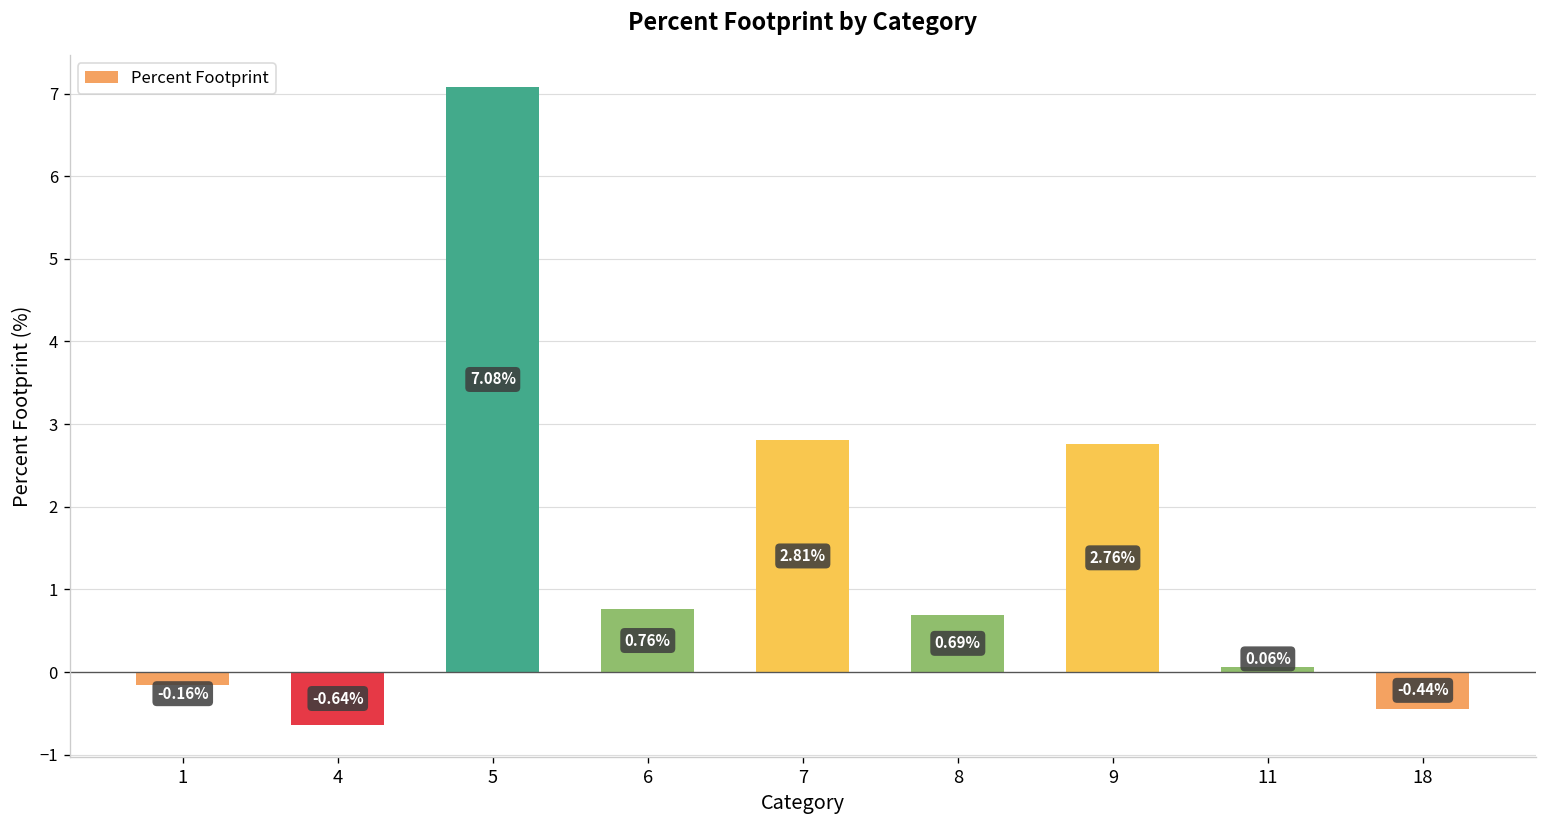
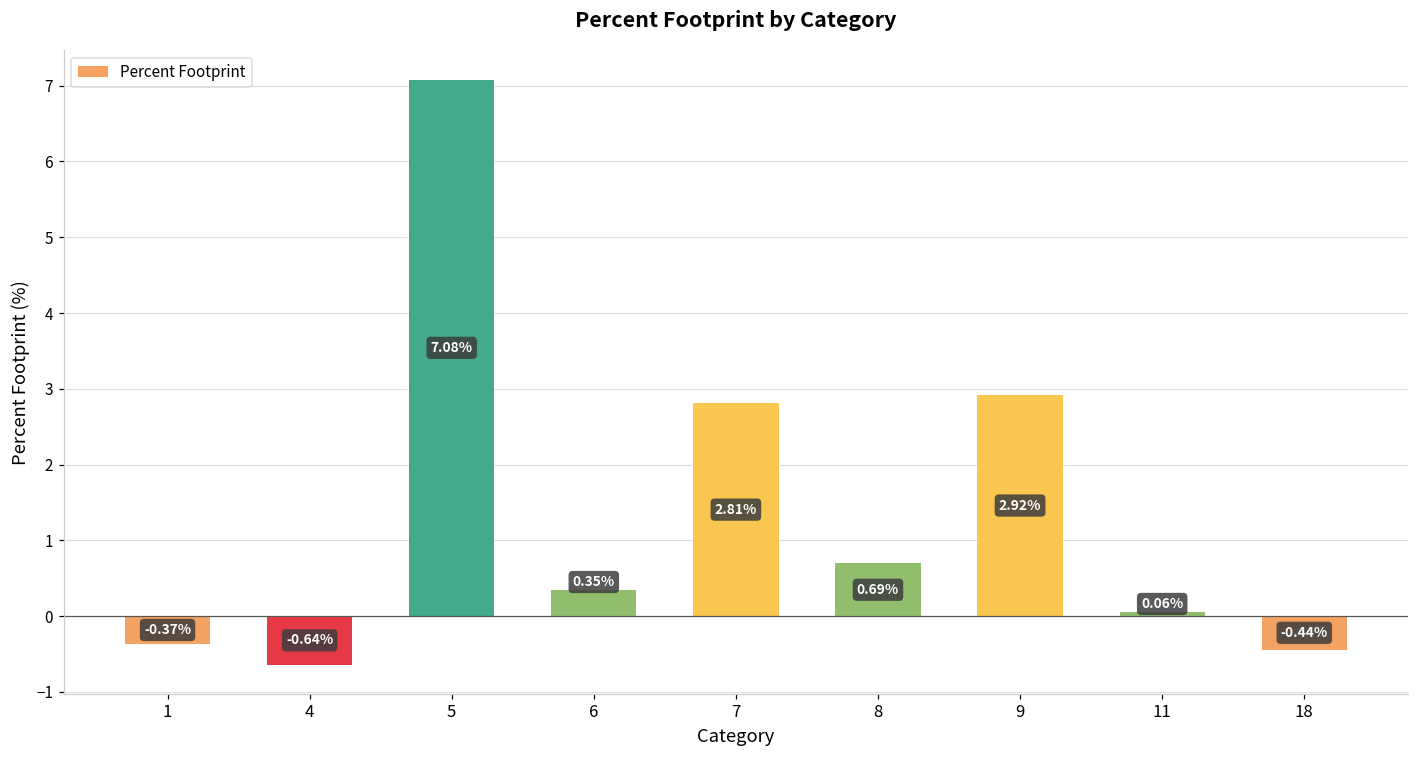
1: -0.16% -> -0.37%
6: 0.76% -> 0.35%
9: 2.76% -> 2.92%
